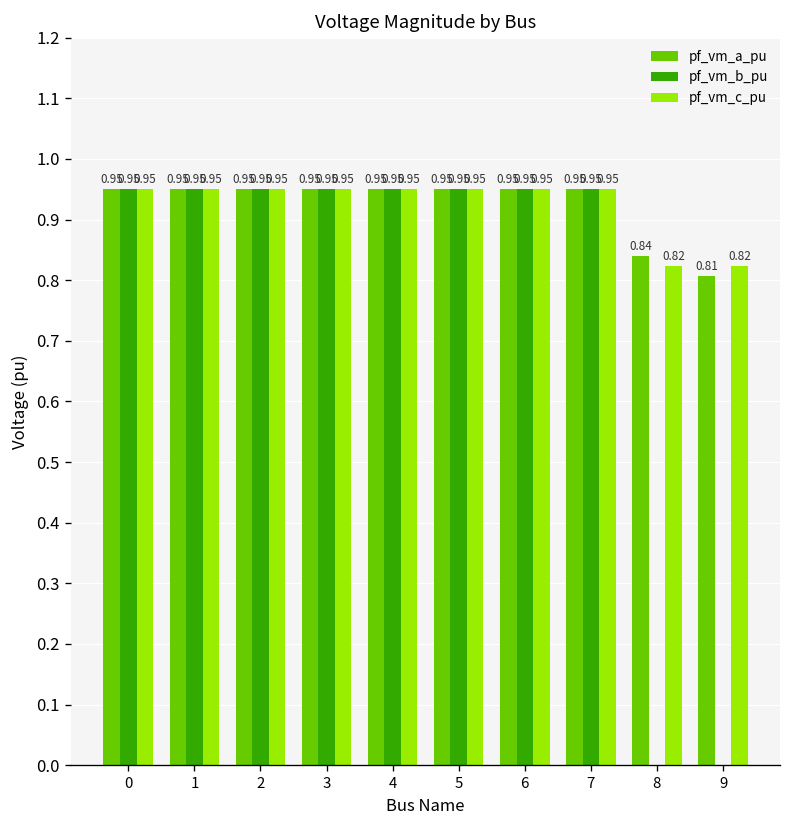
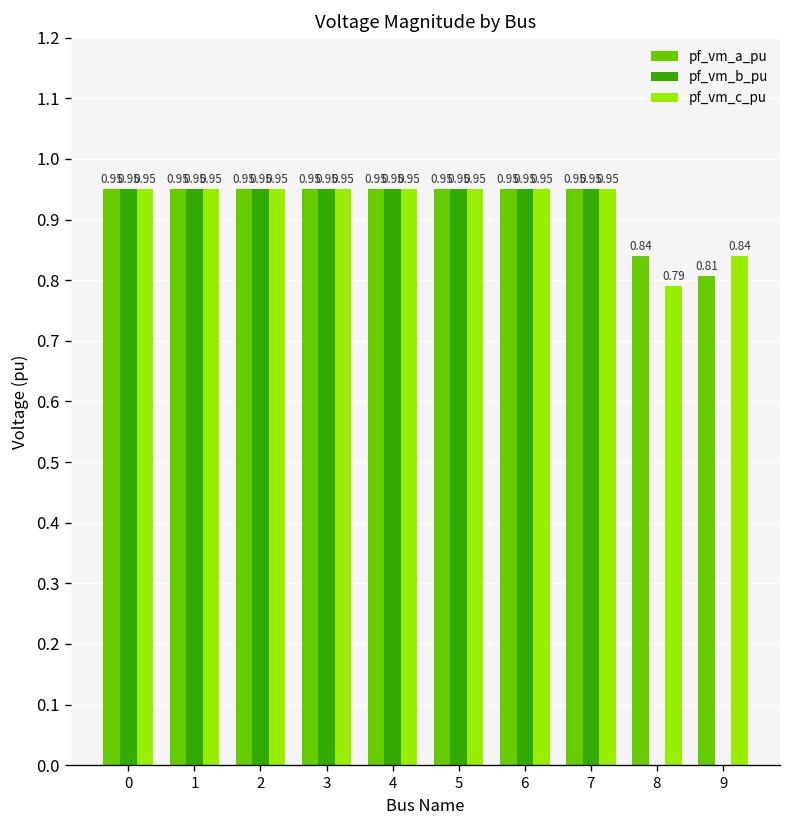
pf_vm_c_pu, 8: 0.82 -> 0.79
pf_vm_c_pu, 9: 0.82 -> 0.84
